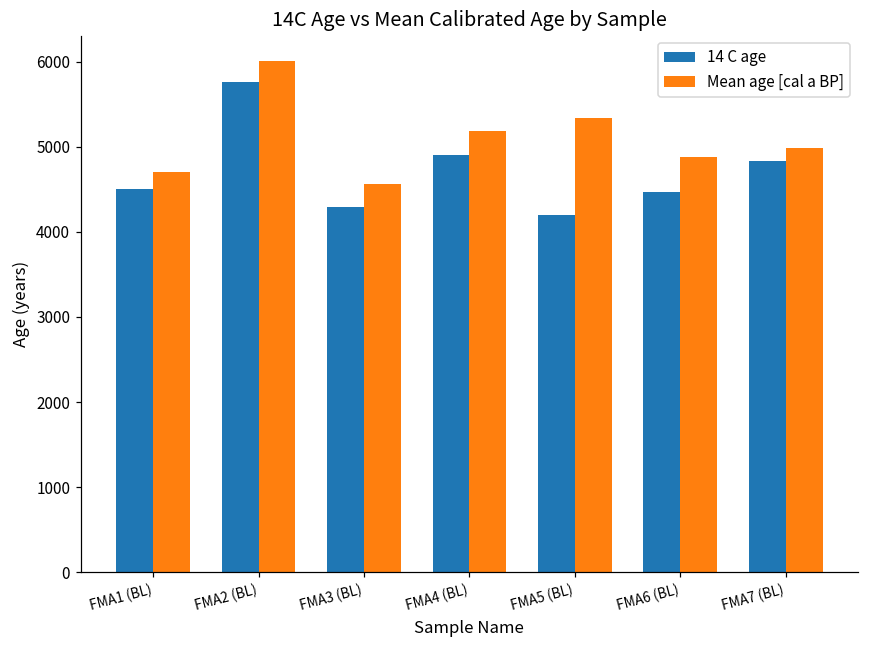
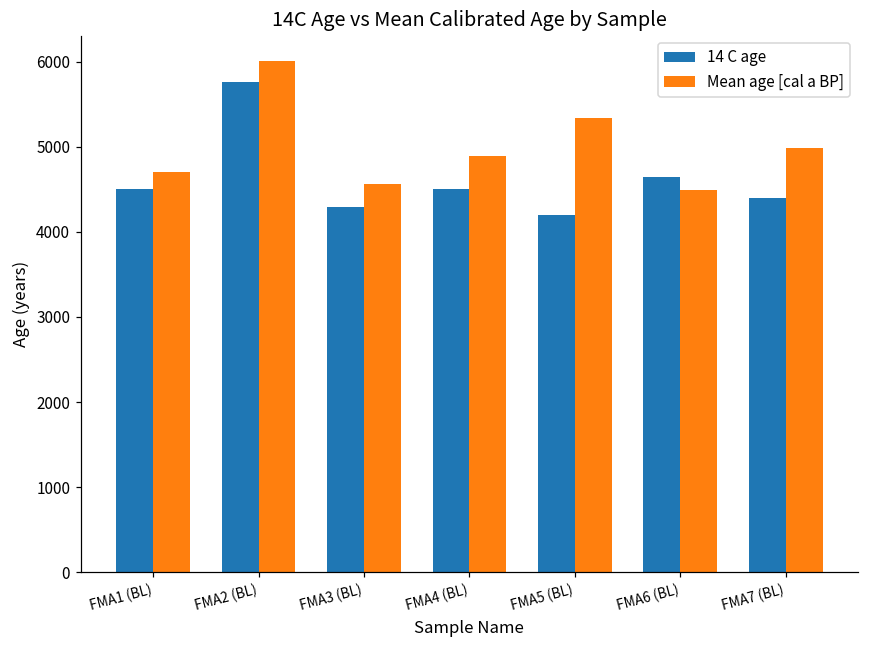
14 C age, FMA4 (BL): 4900 -> 4500
Mean age [cal a BP], FMA4 (BL): 5200 -> 4900
14 C age, FMA6 (BL): 4500 -> 4600
Mean age [cal a BP], FMA6 (BL): 4900 -> 4500
14 C age, FMA7 (BL): 4800 -> 4400
